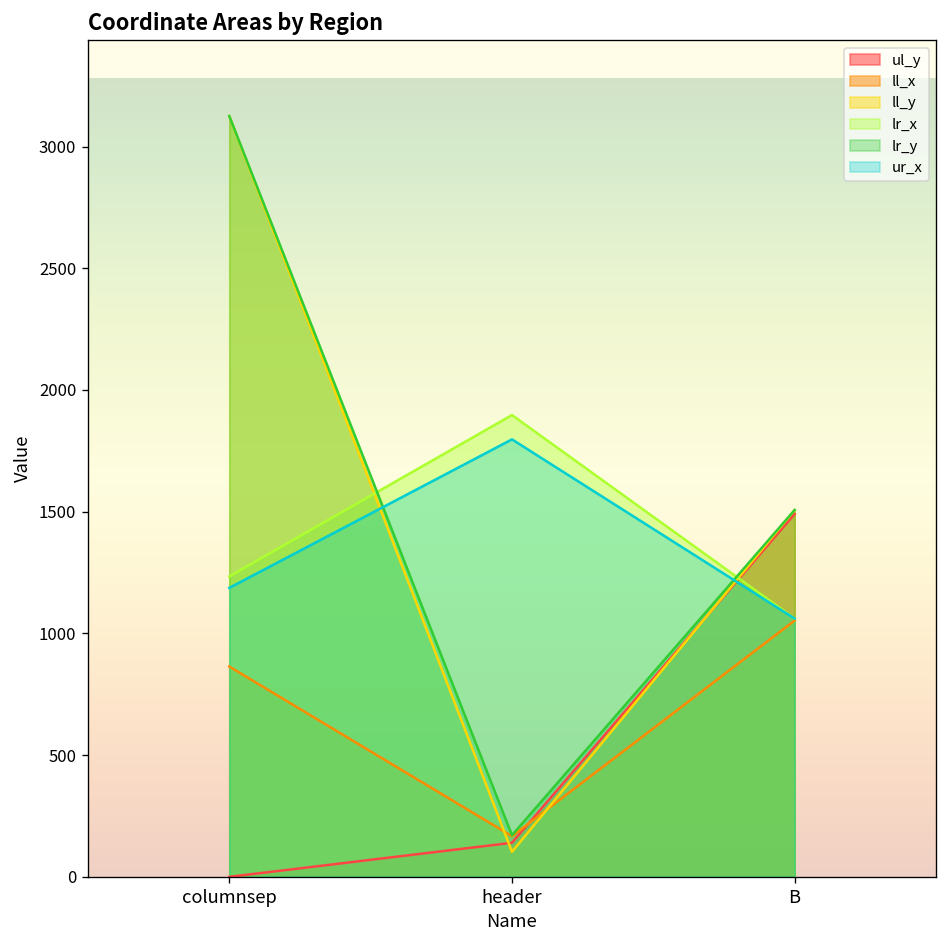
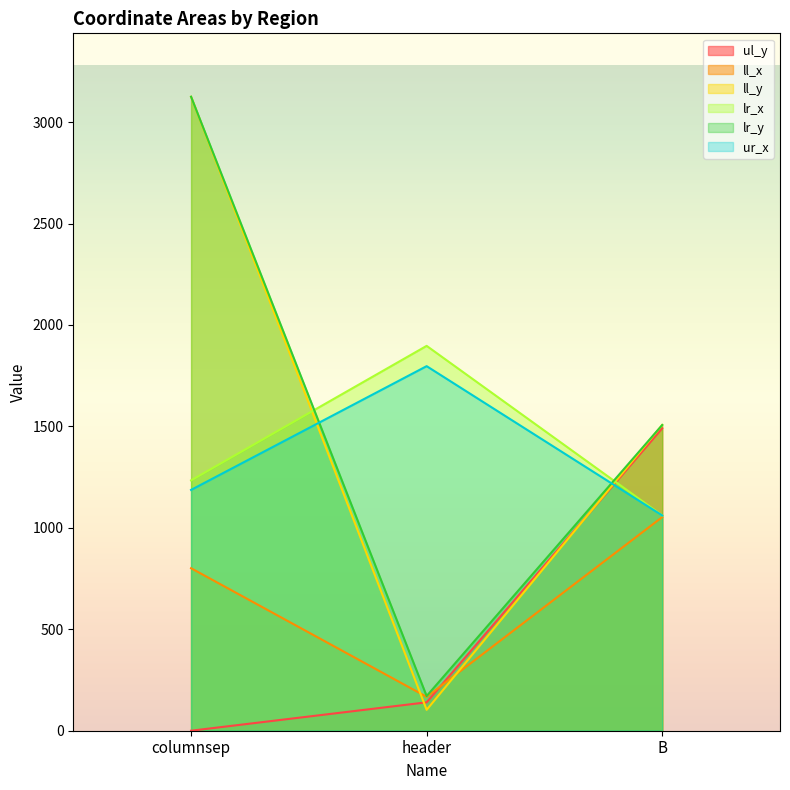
ll_x, columnsep: 860 -> 800
